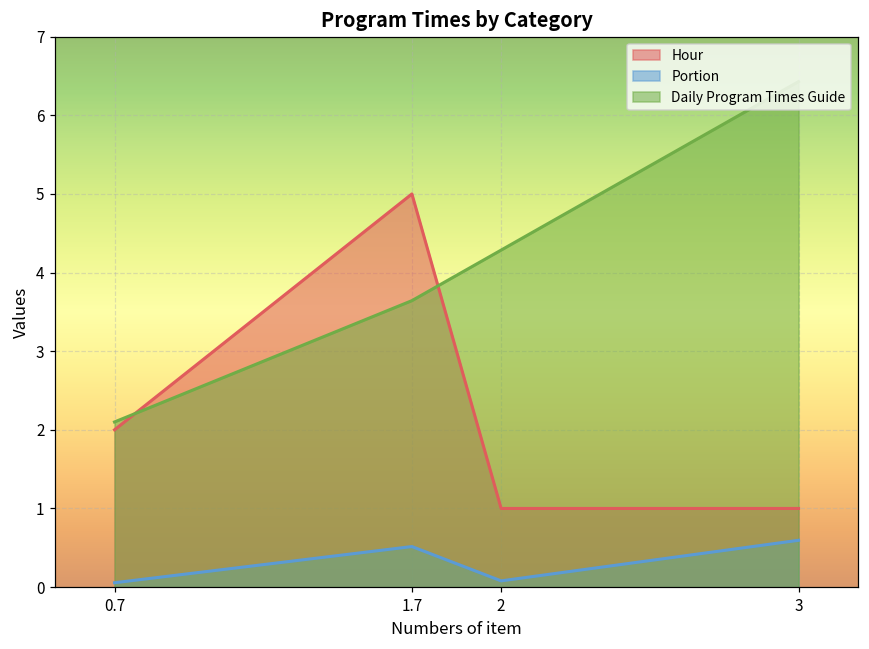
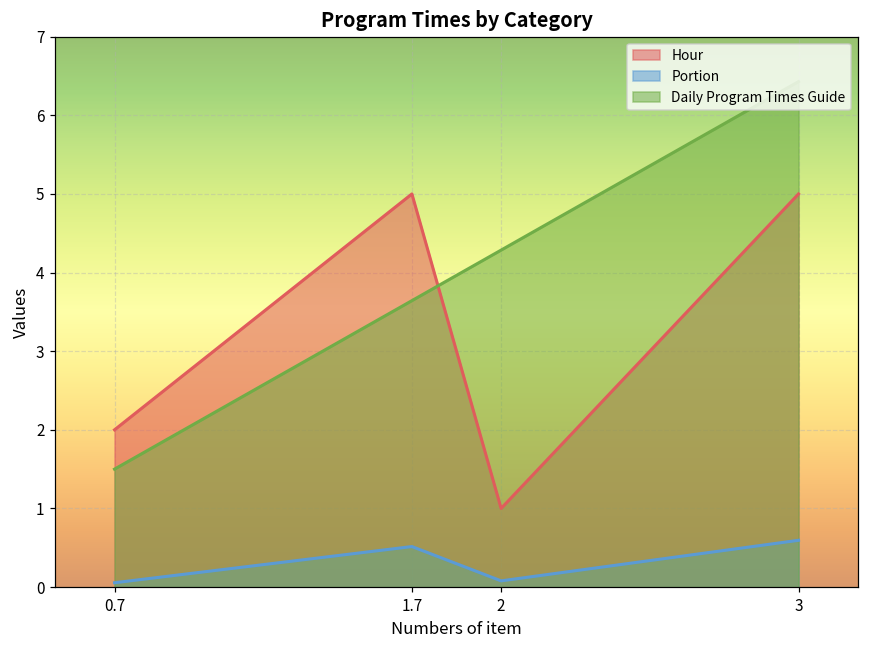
Daily Program Times Guide, 0.7: 2.1 -> 1.5
Hour, 3: 1 -> 5
